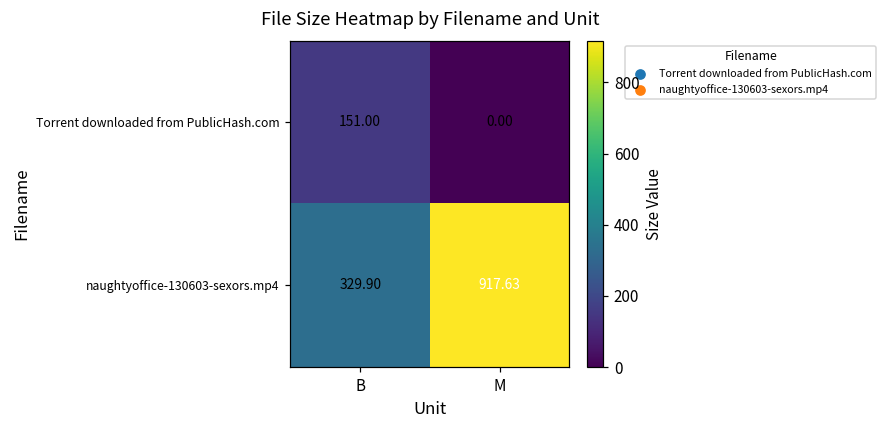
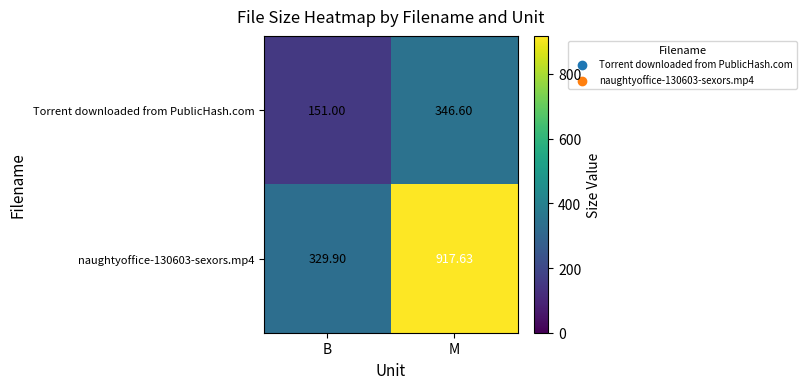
Torrent downloaded from PublicHash.com, M: 0.00 -> 346.60
